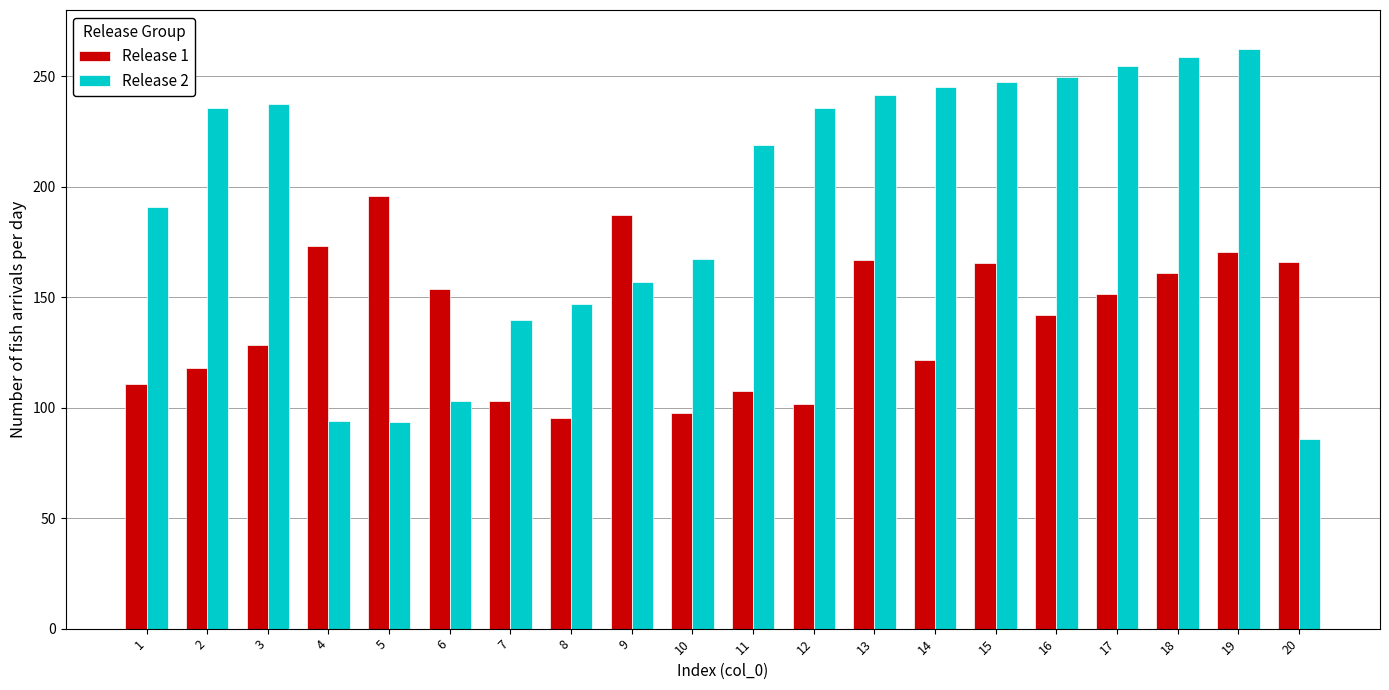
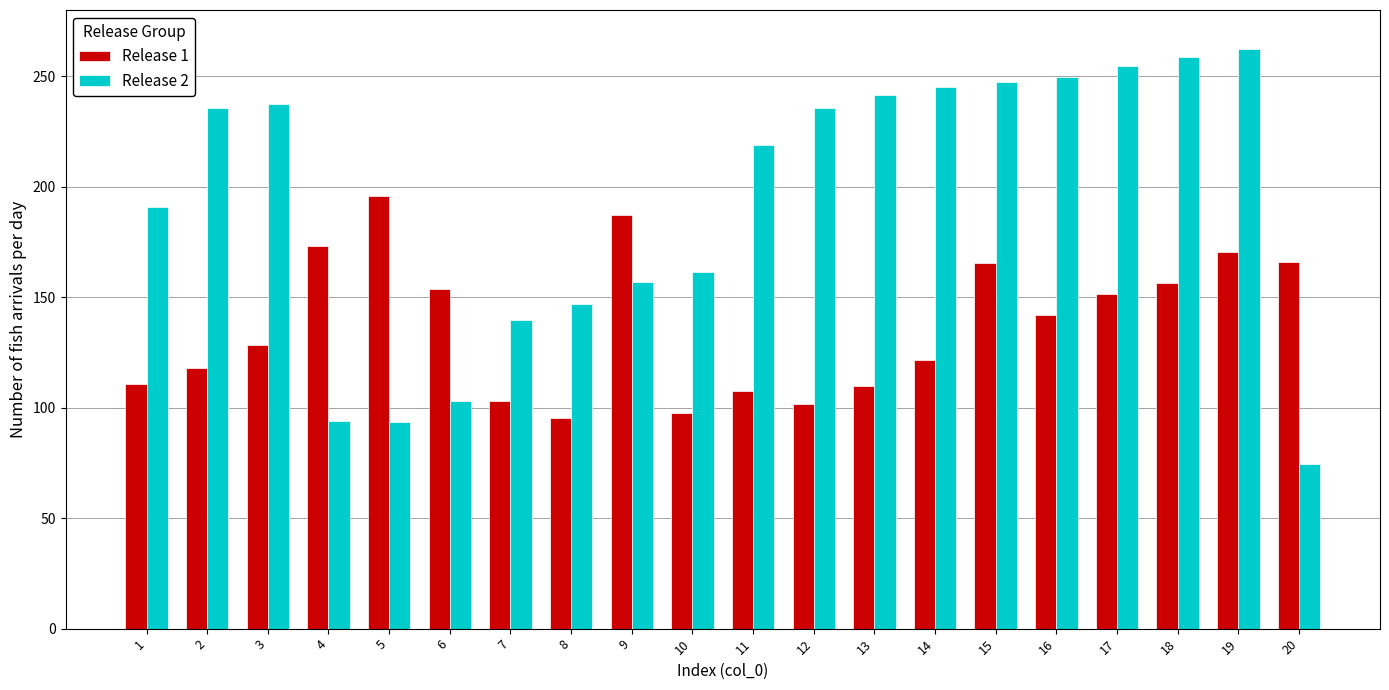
Release 2, 10: 167 -> 161
Release 1, 13: 167 -> 110
Release 1, 18: 161 -> 156
Release 2, 20: 86 -> 75
